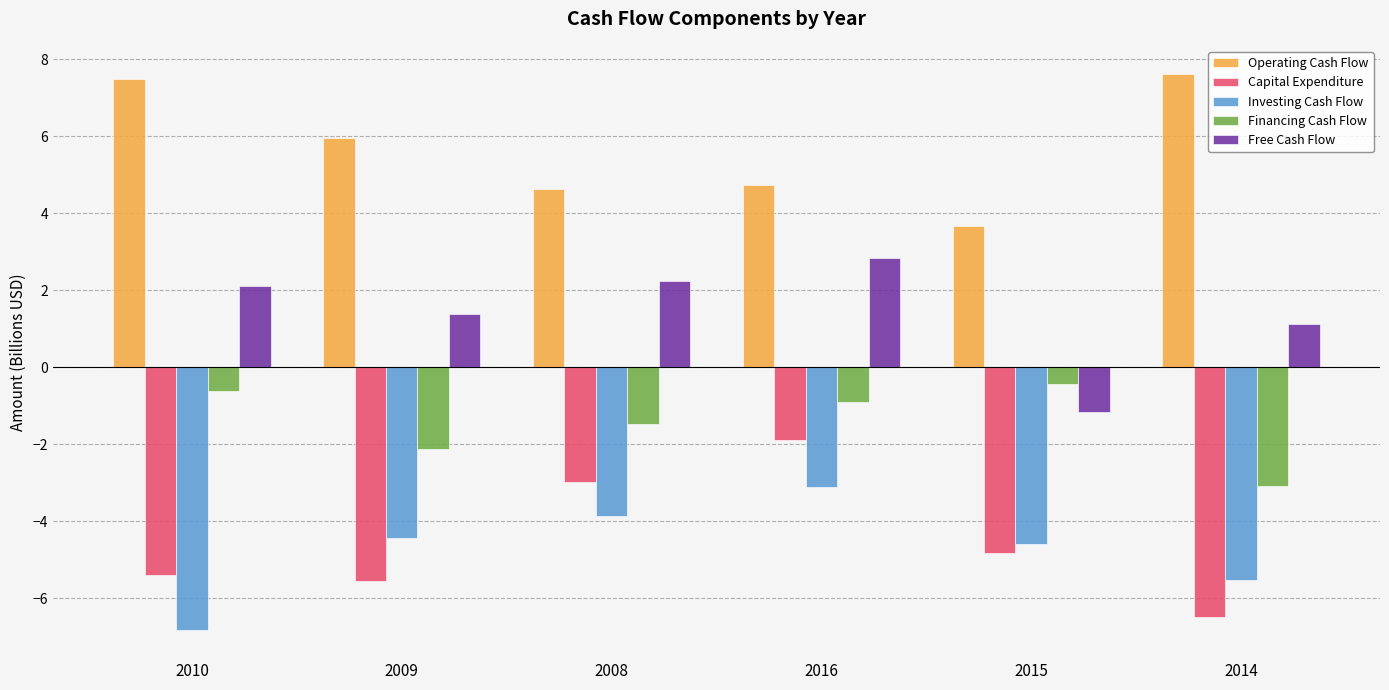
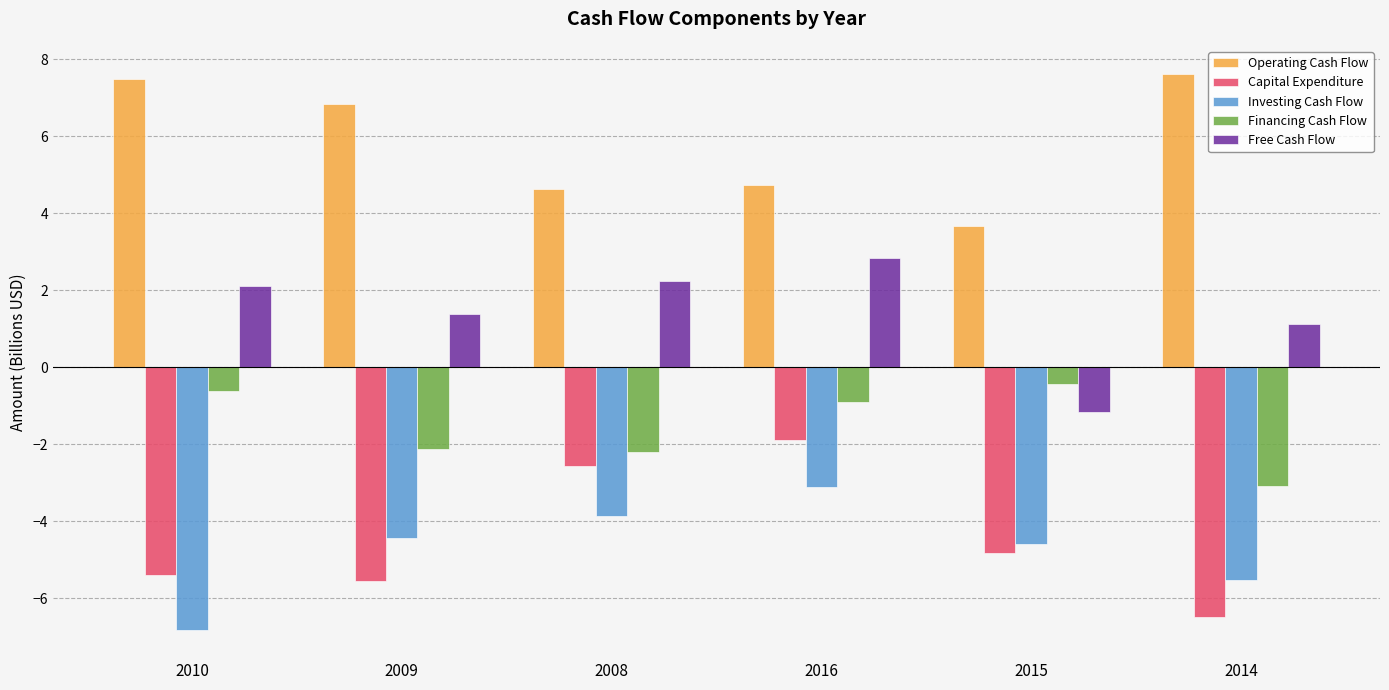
Operating Cash Flow, 2009: 6.0 -> 6.8
Capital Expenditure, 2008: -3.0 -> -2.6
Financing Cash Flow, 2008: -1.5 -> -2.2
